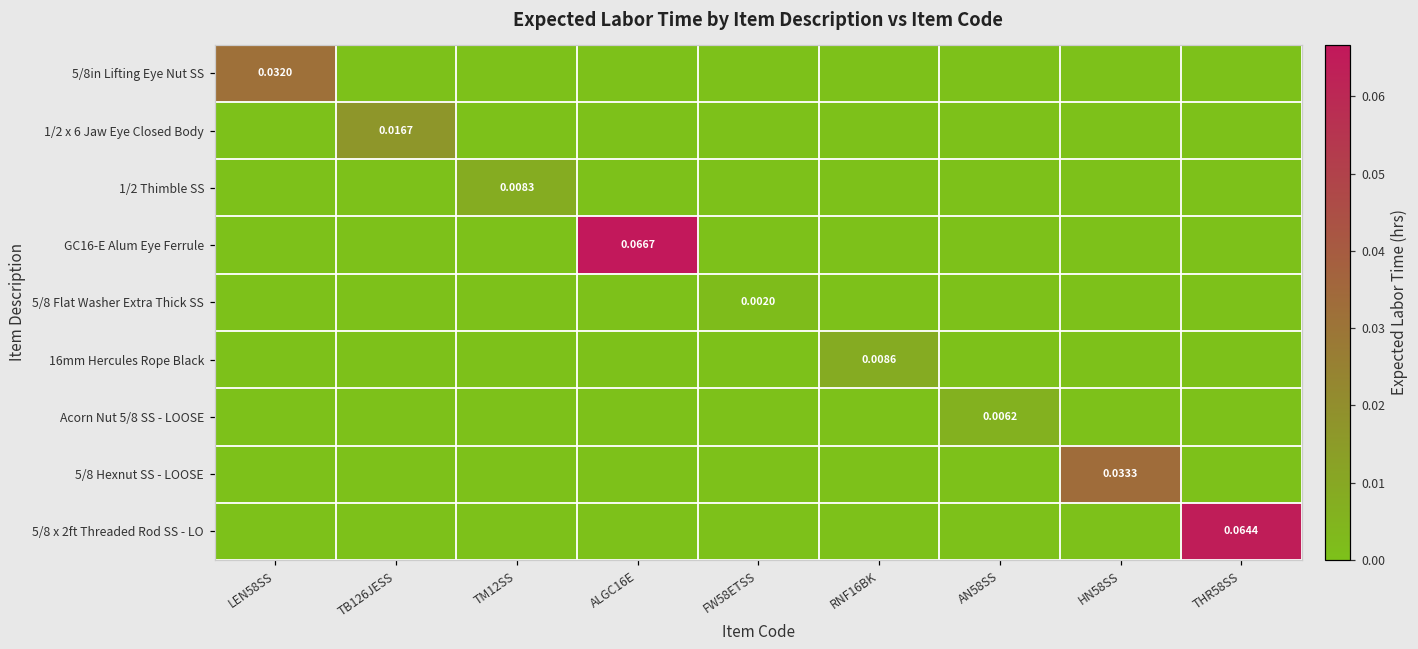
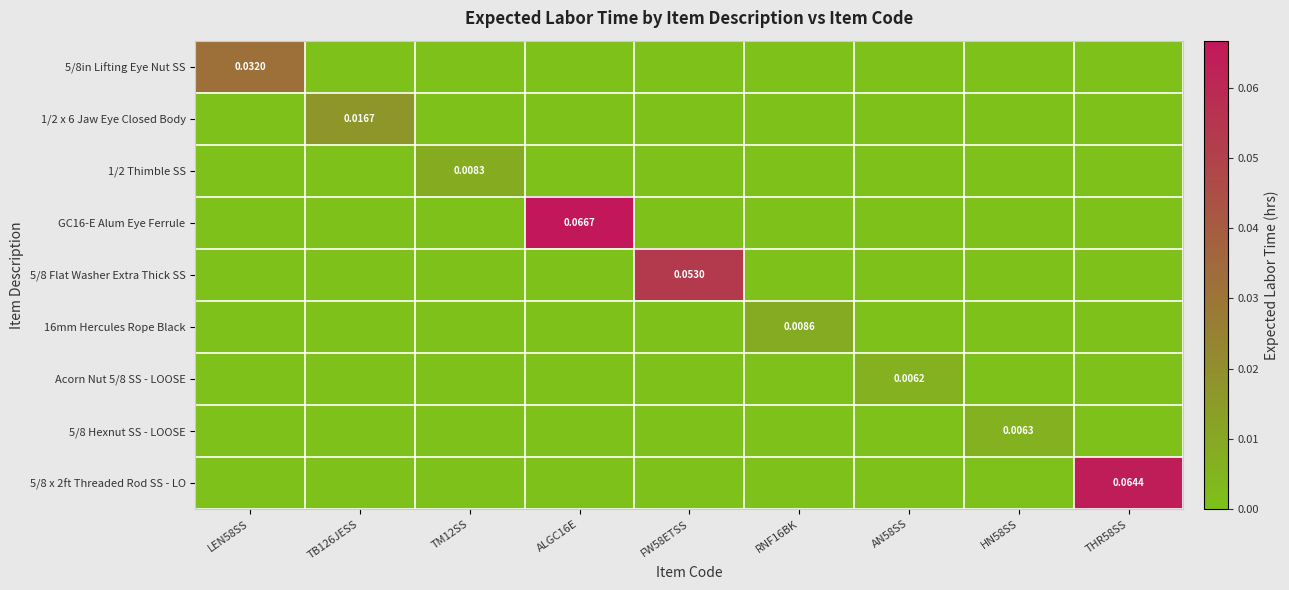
5/8 Flat Washer Extra Thick SS, FW58ETSS: 0.0020 -> 0.0530
5/8 Hexnut SS - LOOSE, HN58SS: 0.0333 -> 0.0063
